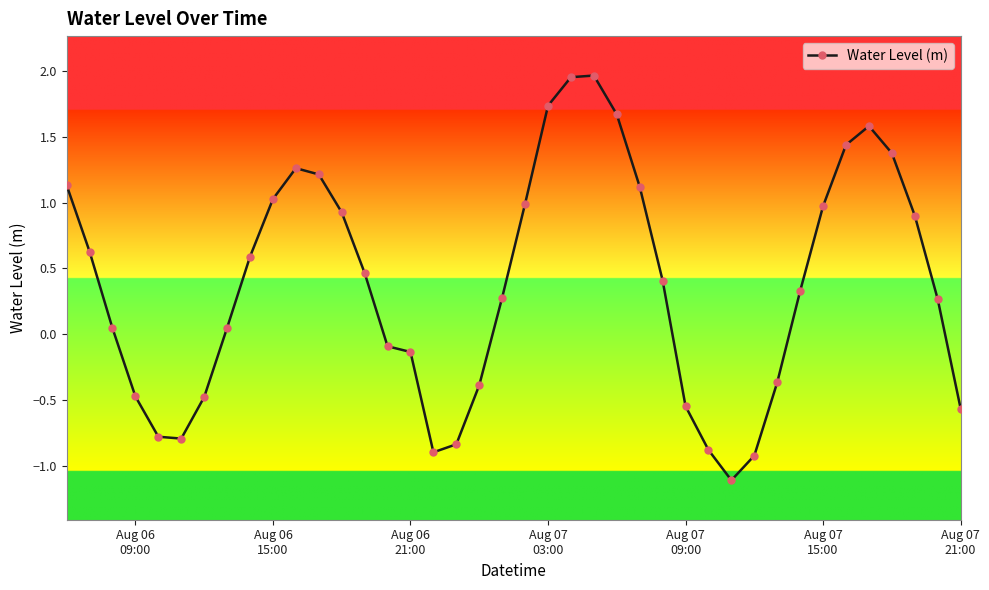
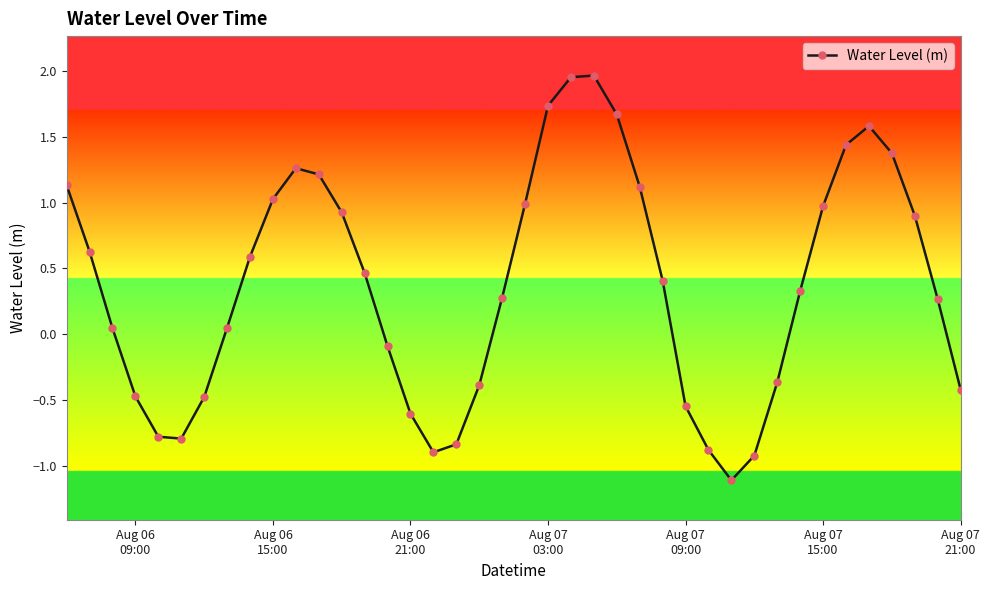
Aug 06 21:00: -0.14 -> -0.60
Aug 07 21:00: -0.57 -> -0.42
